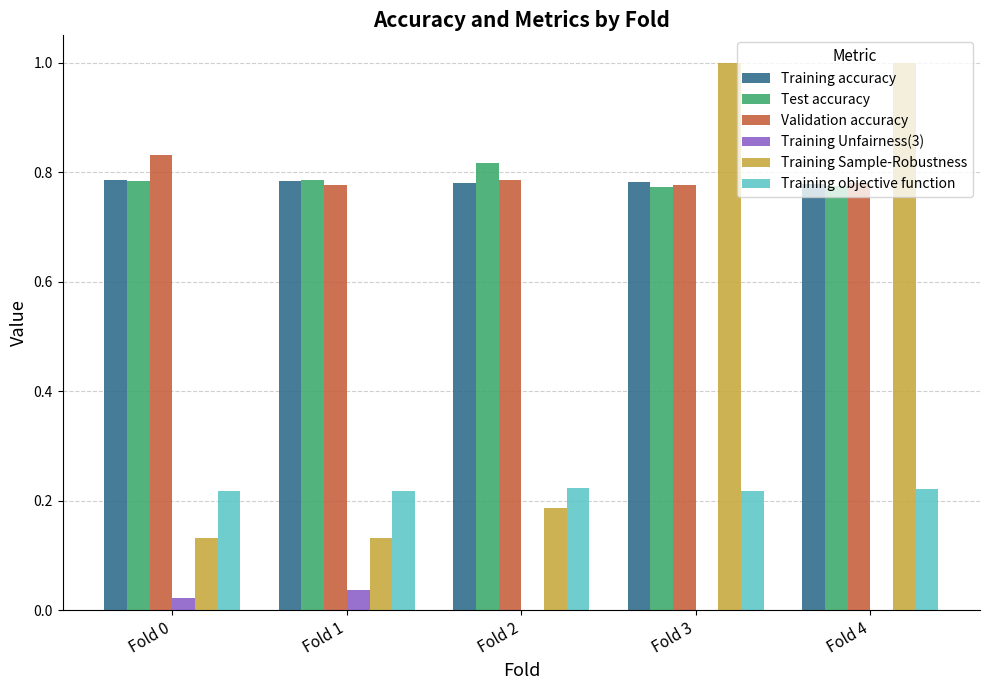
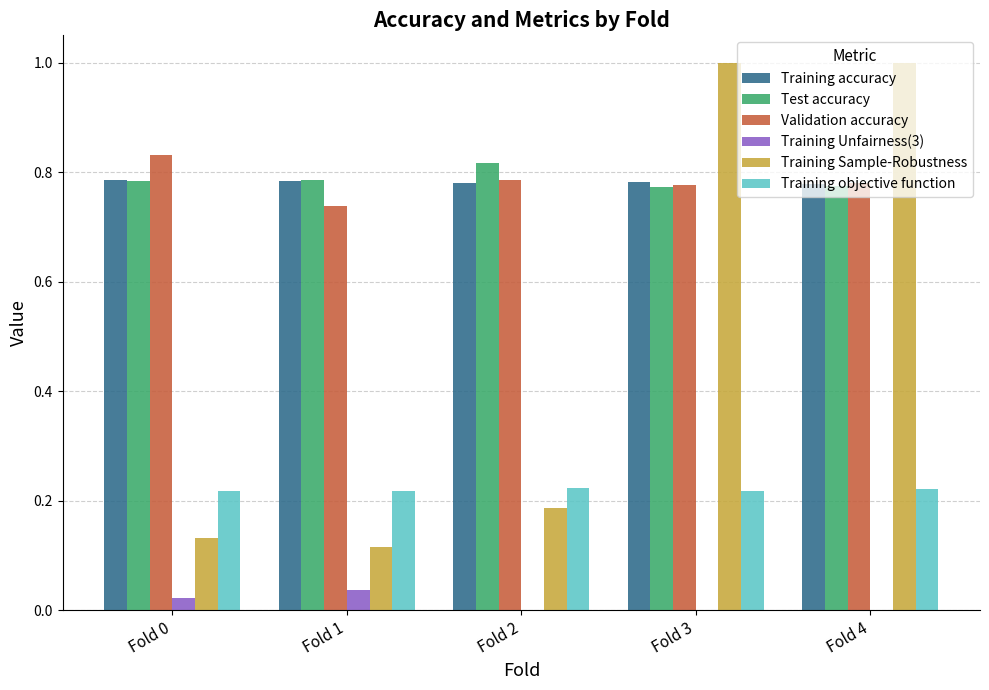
Validation accuracy, Fold 1: 0.78 -> 0.74
Training Sample-Robustness, Fold 1: 0.13 -> 0.12
